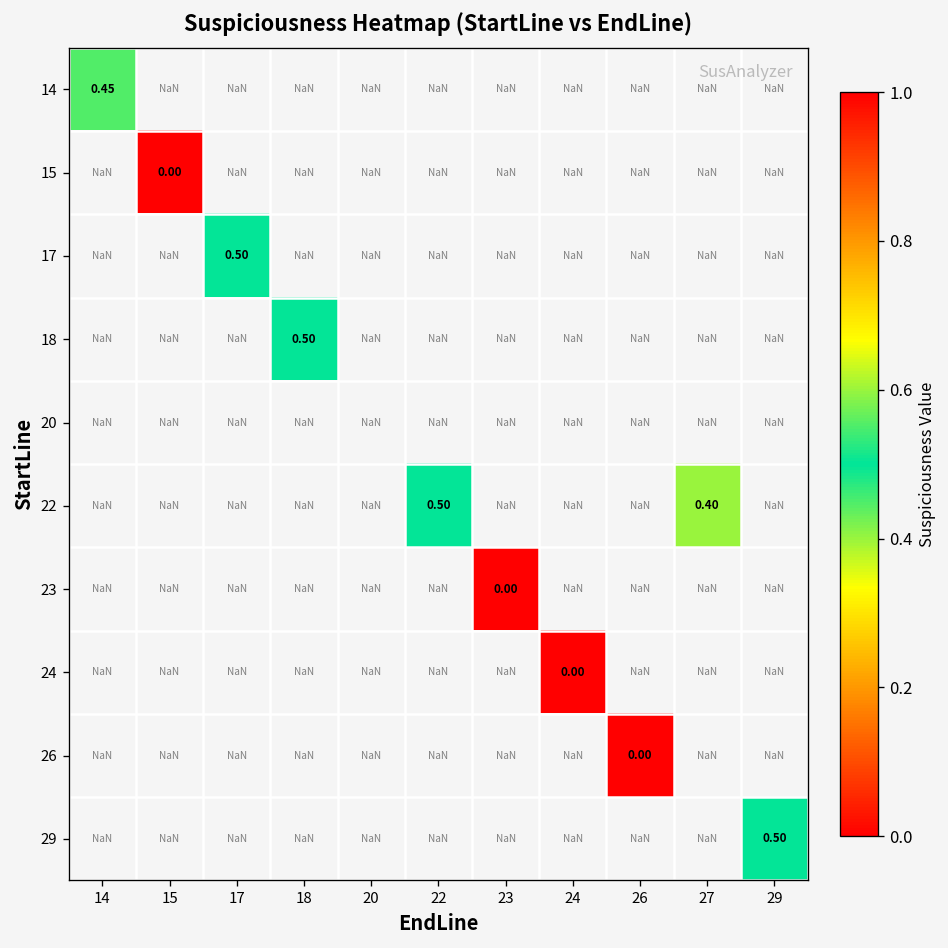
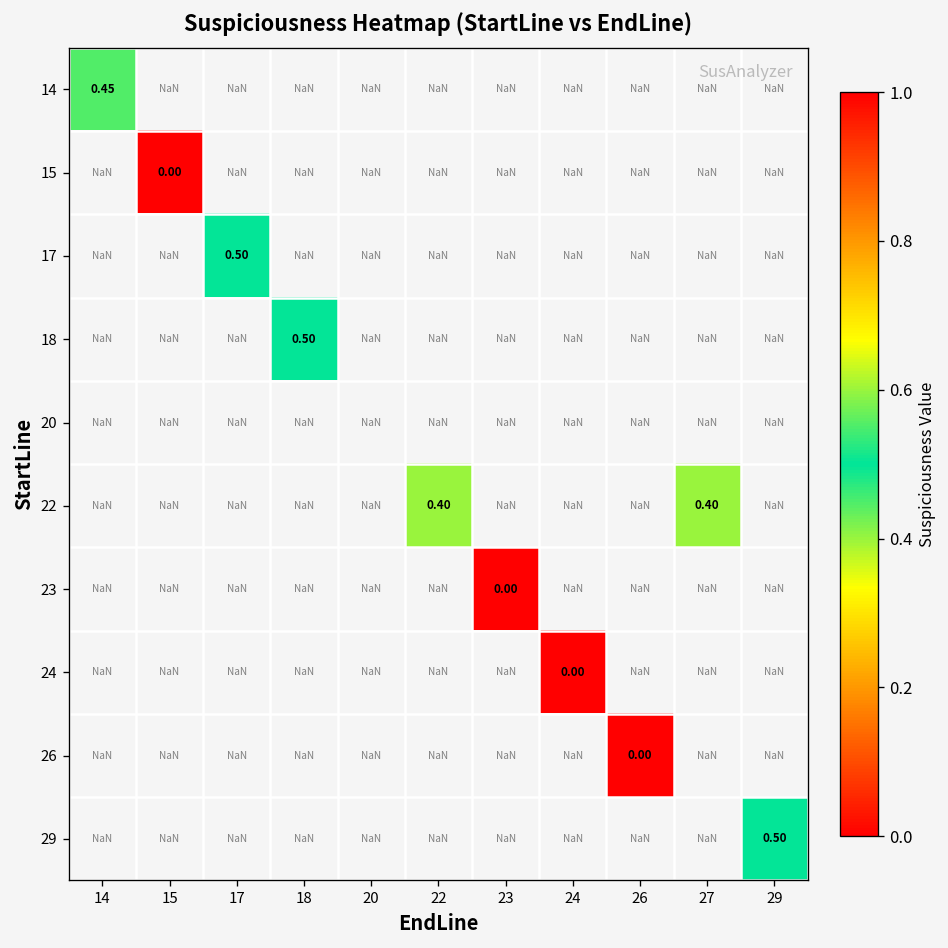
22, 22: 0.50 -> 0.40
